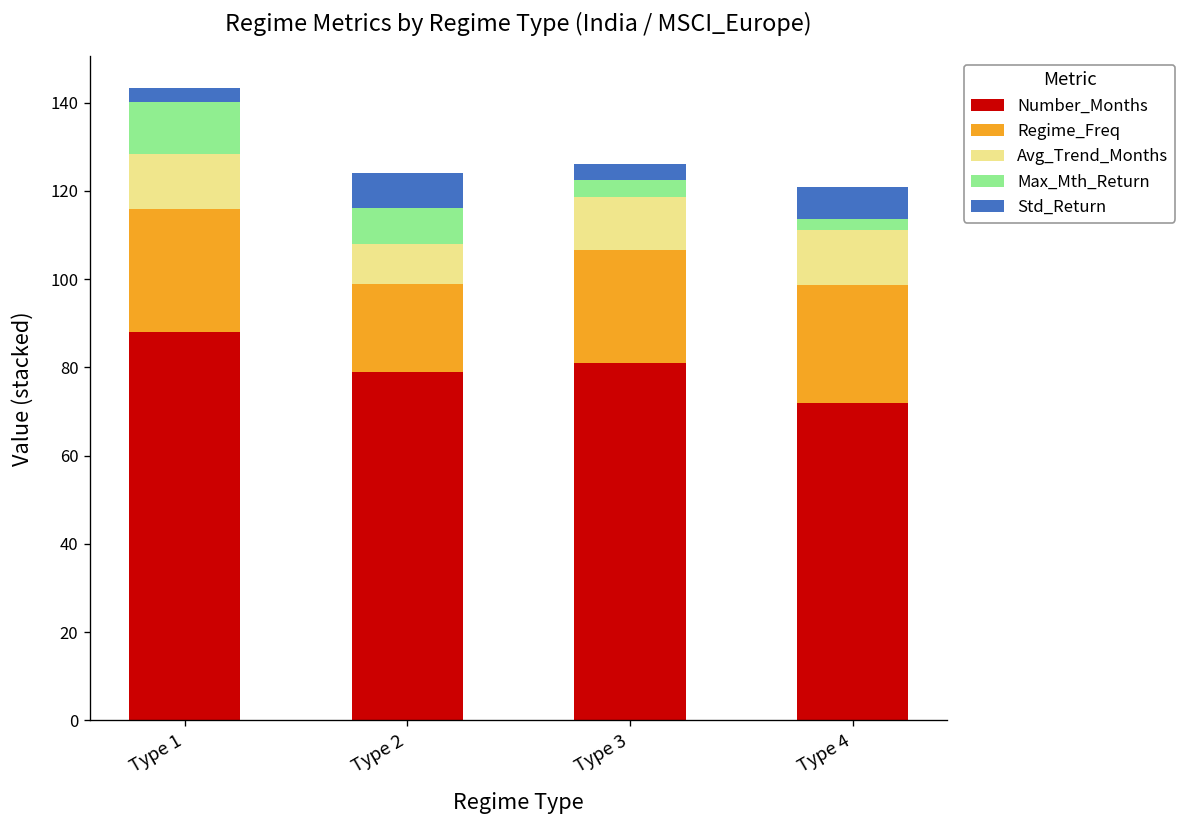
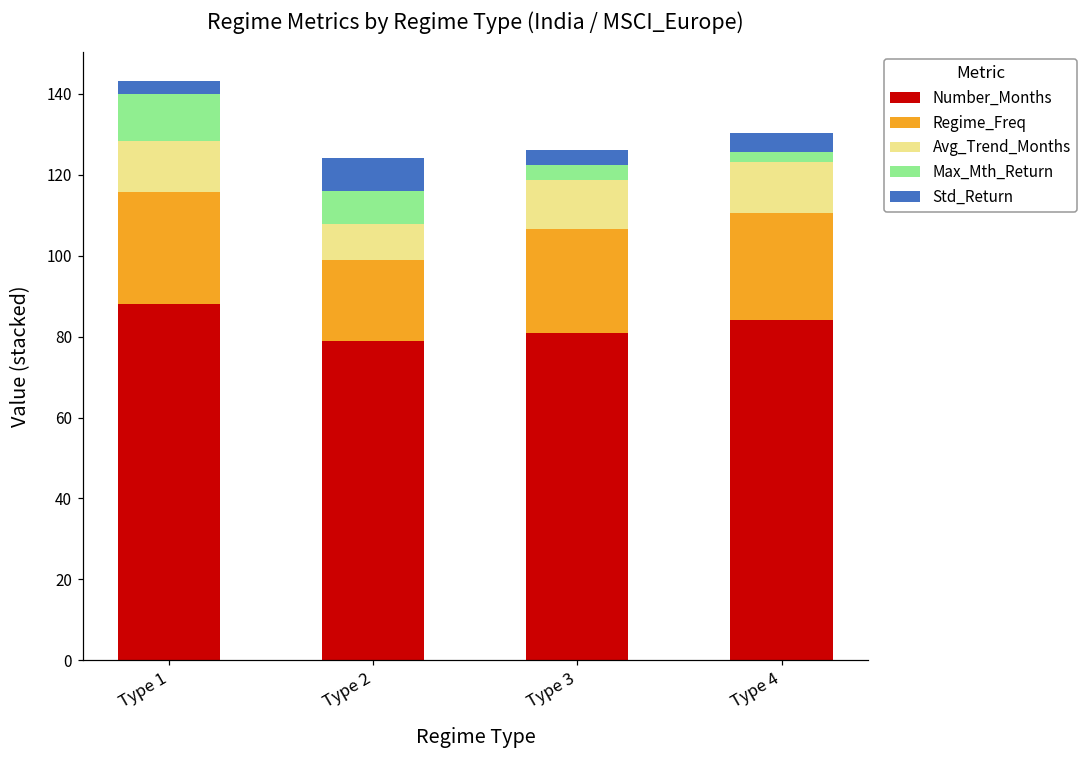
Number_Months, Type 4: 72 -> 84
Std_Return, Type 4: 7 -> 5
